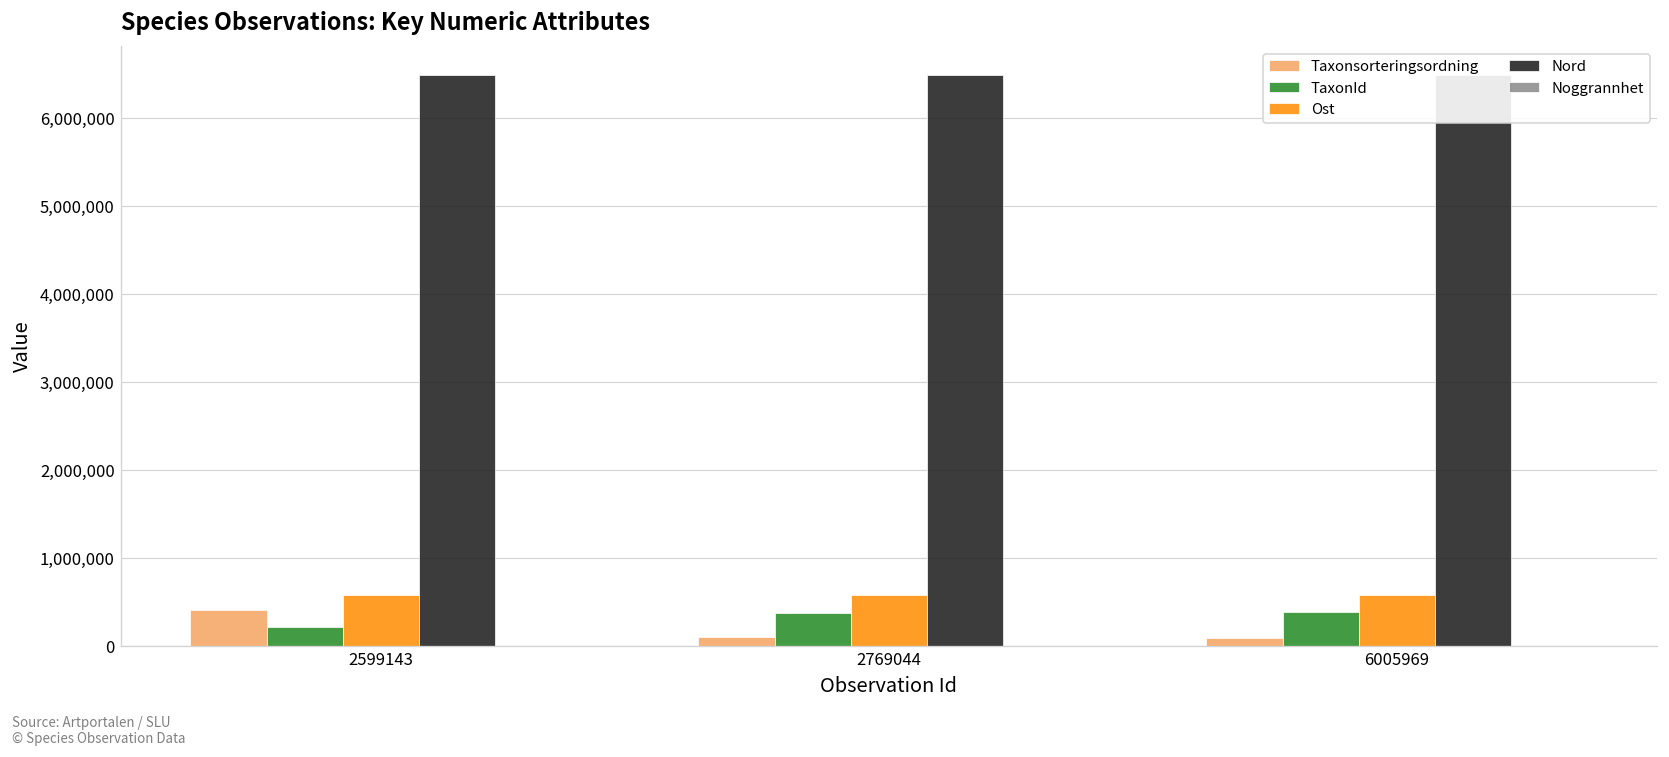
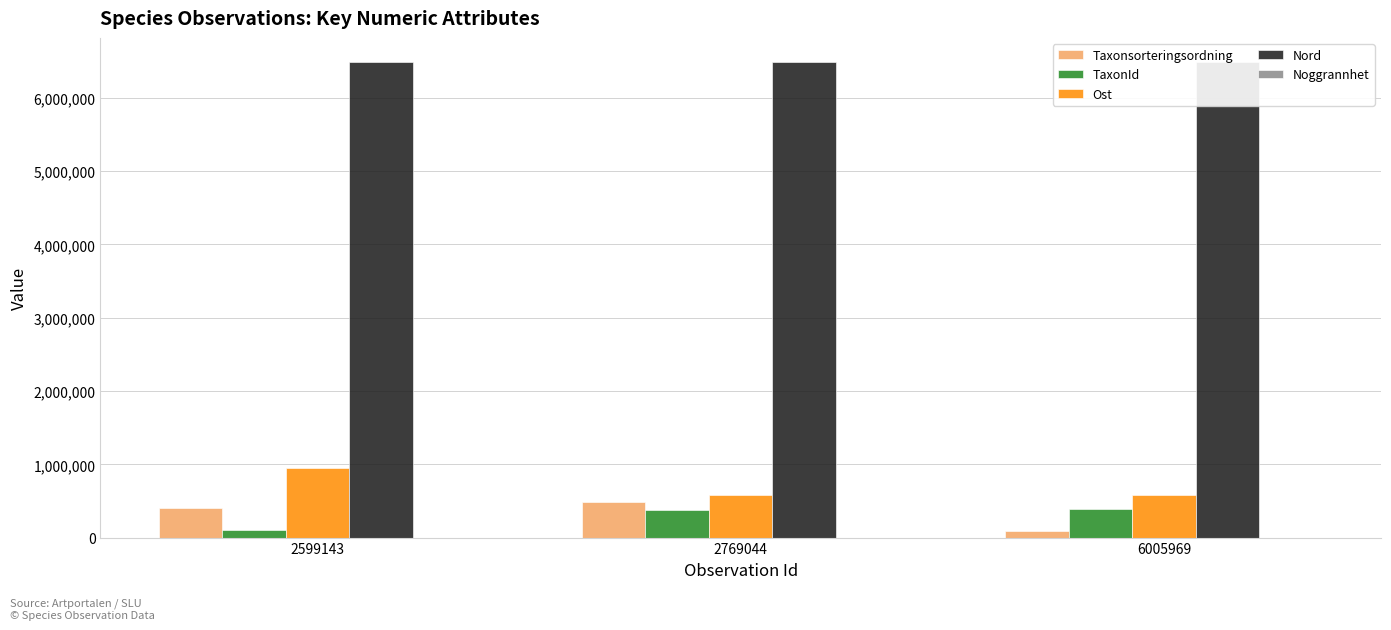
TaxonId, 2599143: 200,000 -> 100,000
Ost, 2599143: 600,000 -> 900,000
Taxonsorteringsordning, 2769044: 100,000 -> 500,000
